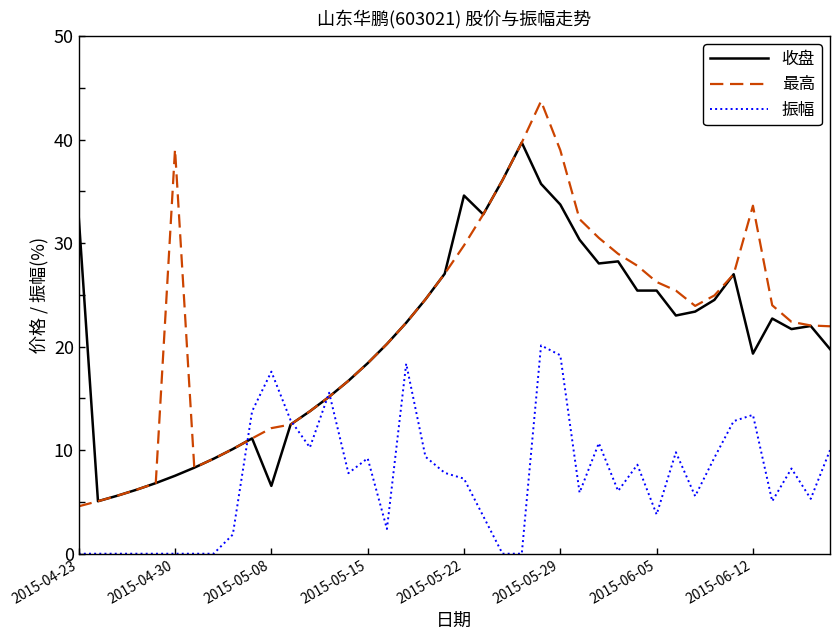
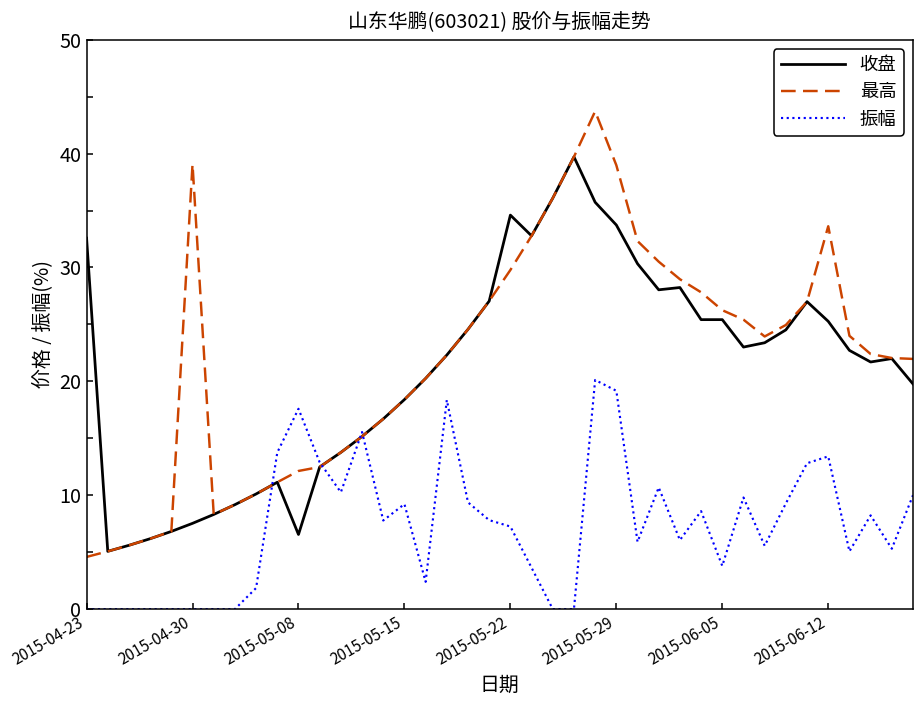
收盘, 2015-06-12: 19.3 -> 25.3
